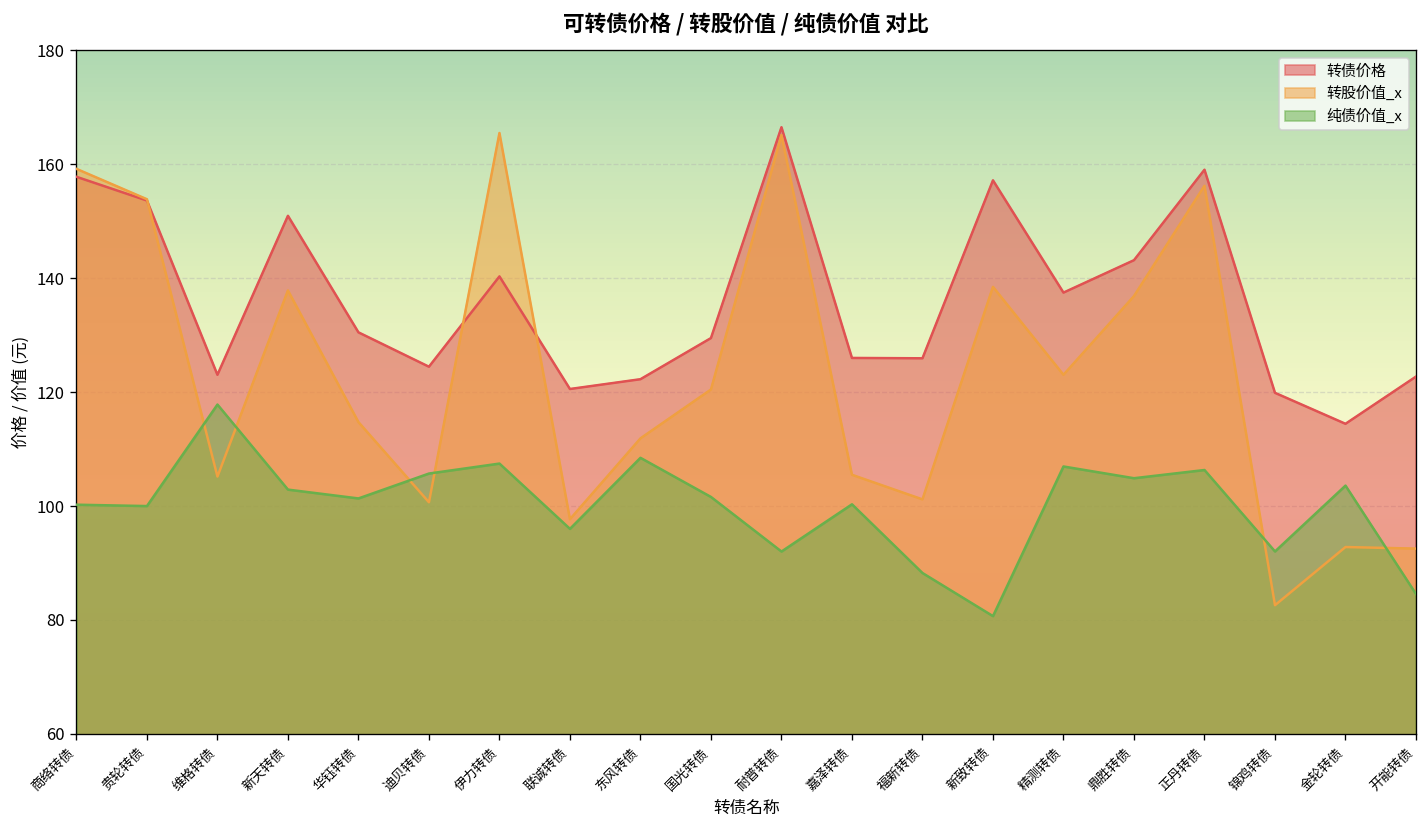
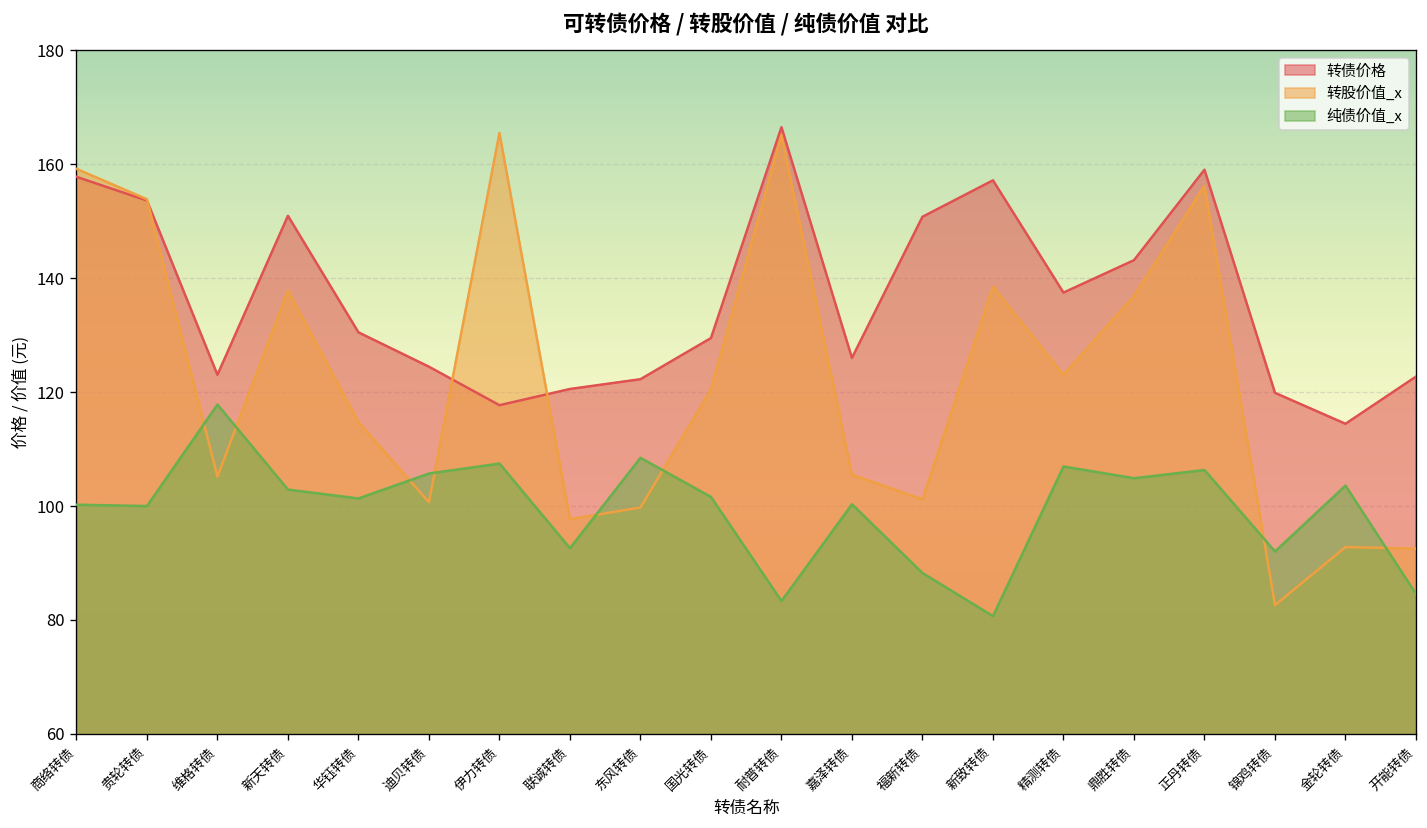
转债价格, 伊力转债: 140 -> 118
纯债价值_x, 联诚转债: 96 -> 93
转股价值_x, 东风转债: 112 -> 100
纯债价值_x, 耐普转债: 92 -> 83
转债价格, 福新转债: 126 -> 151
